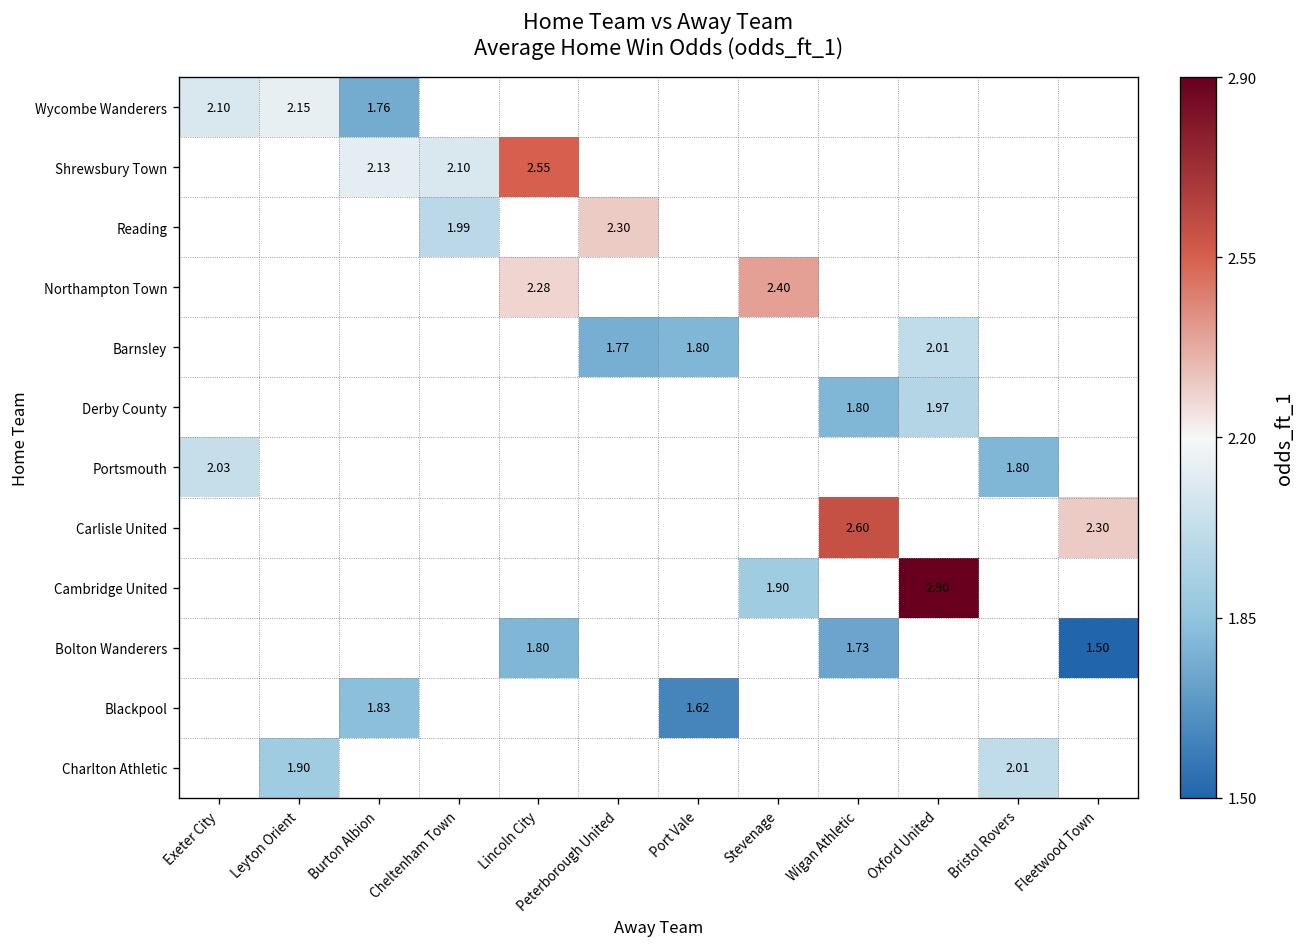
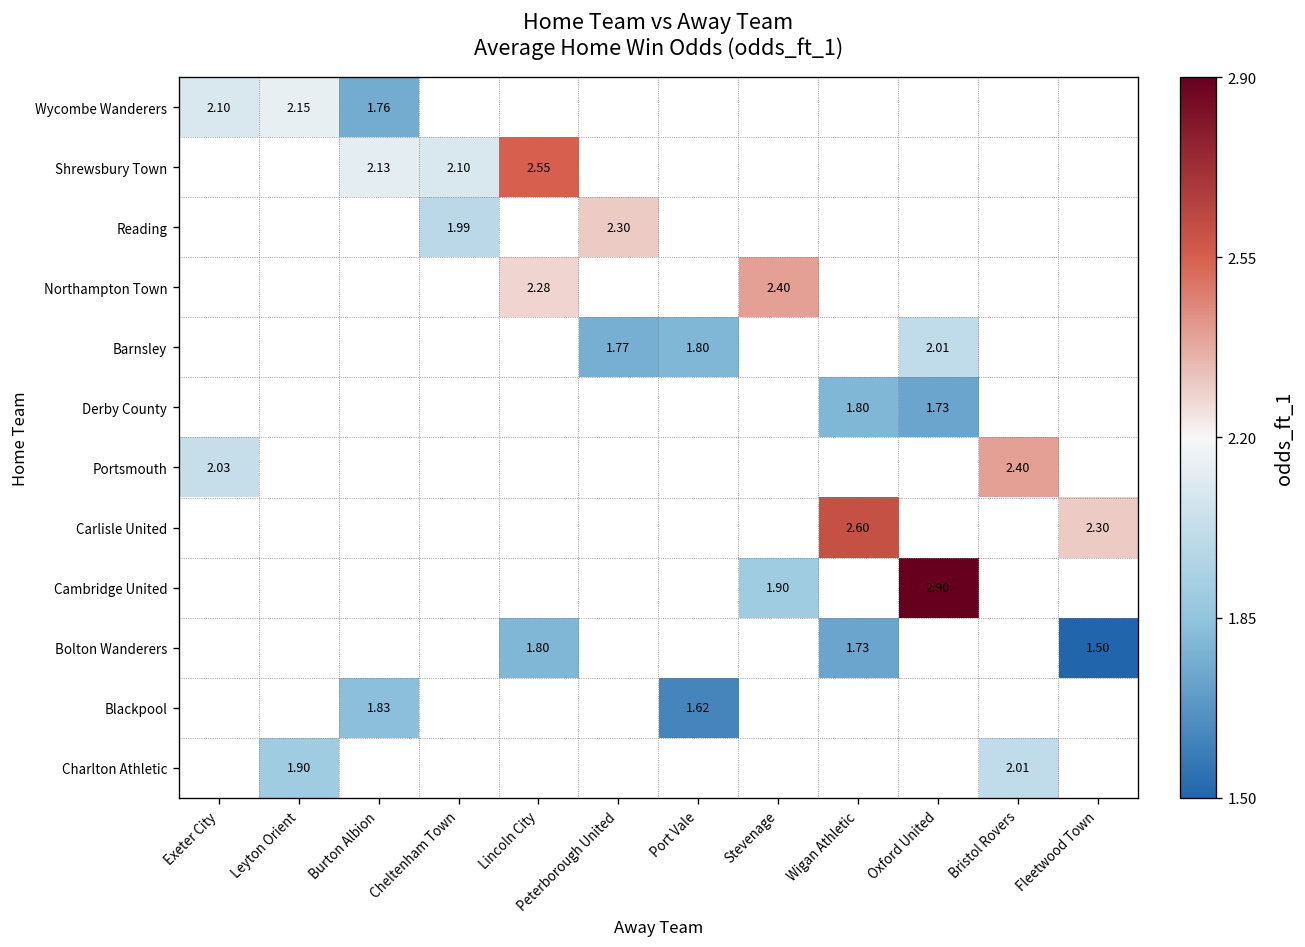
Derby County, Oxford United: 1.97 -> 1.73
Portsmouth, Bristol Rovers: 1.80 -> 2.40
